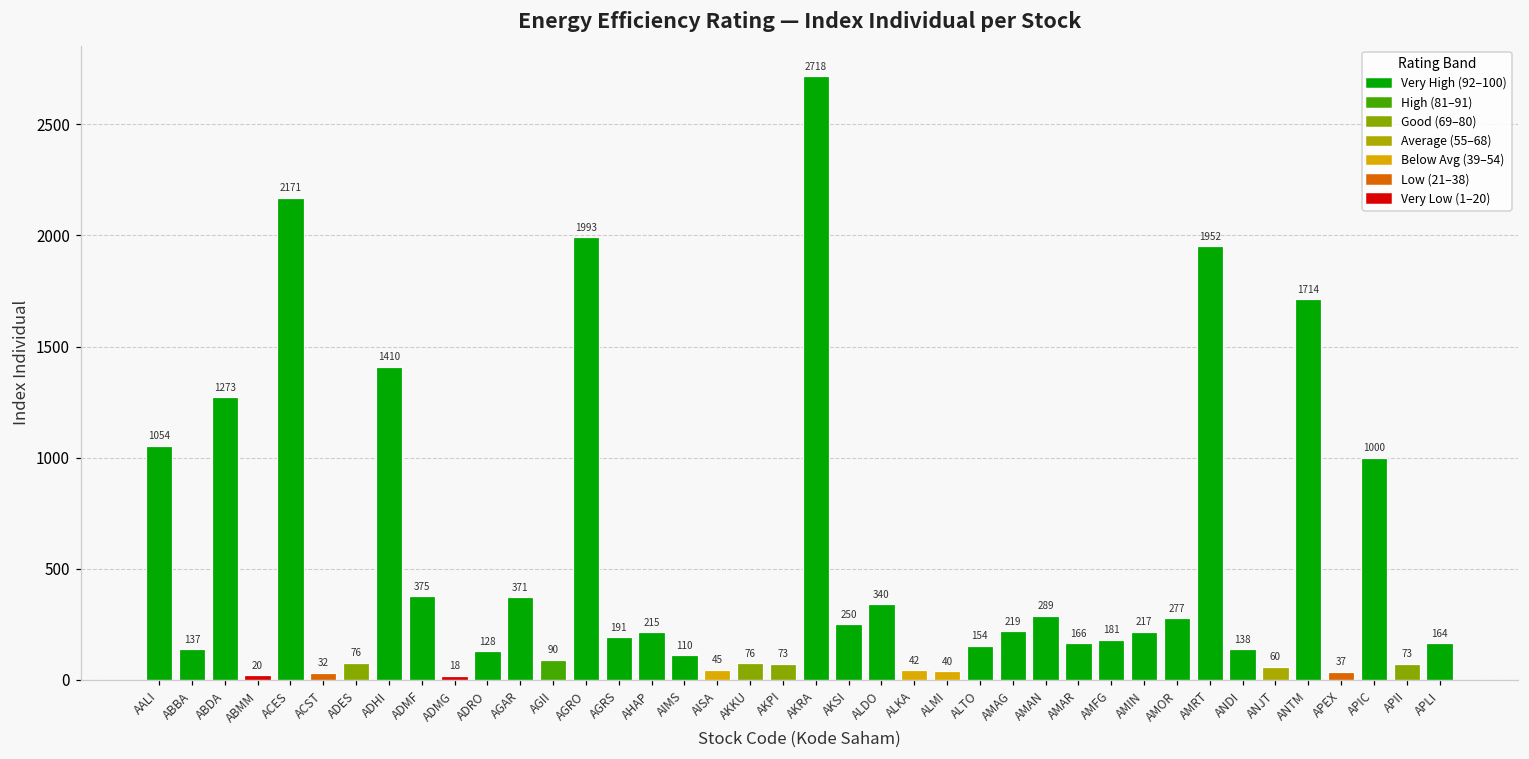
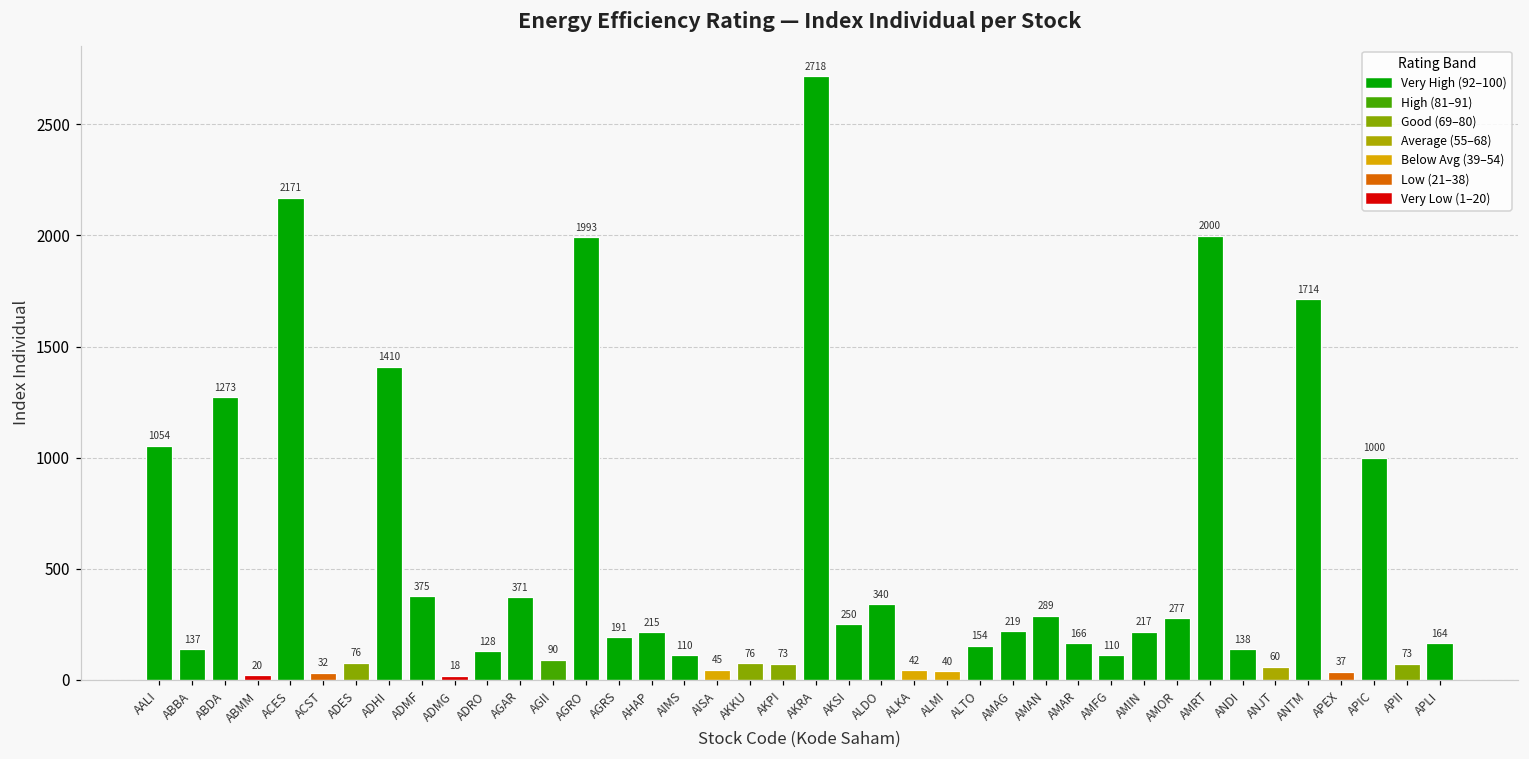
AMFG: 181 -> 110
AMRT: 1952 -> 2000
